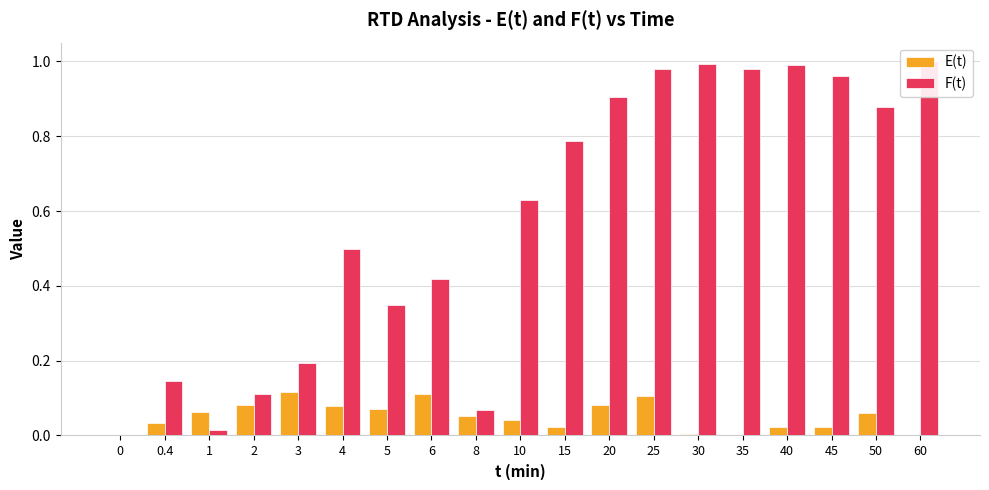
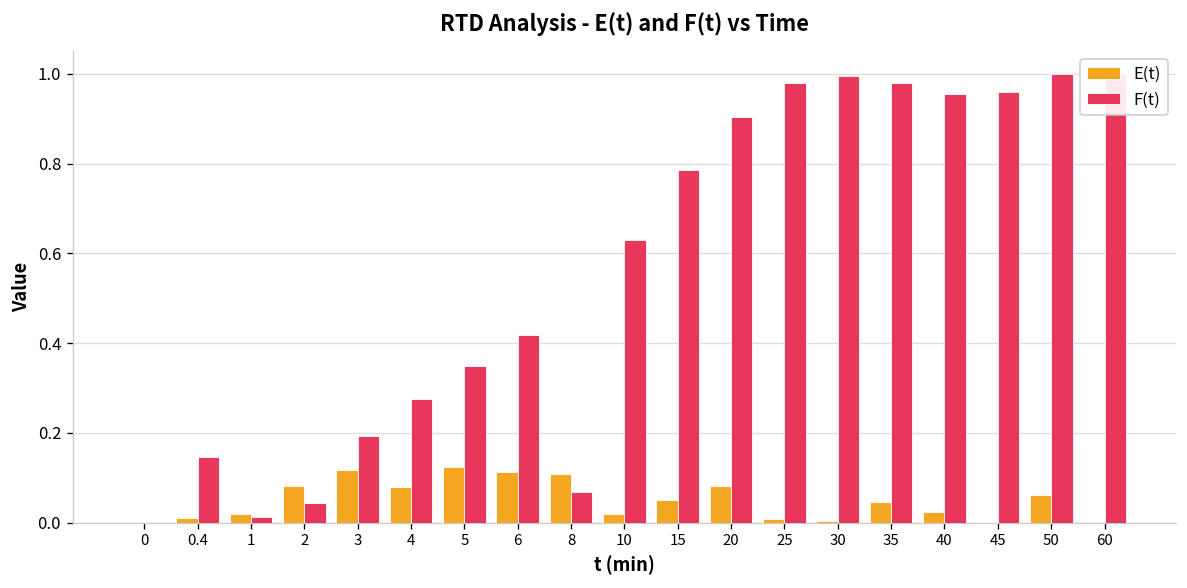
E(t), 0.4: 0.03 -> 0.01
E(t), 1: 0.06 -> 0.02
F(t), 2: 0.11 -> 0.04
F(t), 4: 0.50 -> 0.27
E(t), 5: 0.07 -> 0.12
E(t), 8: 0.05 -> 0.11
E(t), 10: 0.04 -> 0.02
E(t), 15: 0.02 -> 0.05
E(t), 25: 0.10 -> 0.01
E(t), 35: 0.00 -> 0.05
F(t), 40: 0.99 -> 0.96
E(t), 45: 0.02 -> 0.00
F(t), 50: 0.88 -> 1.00
